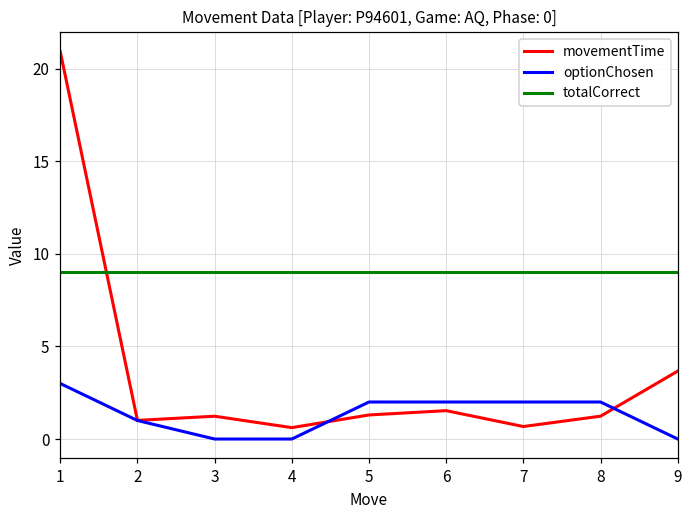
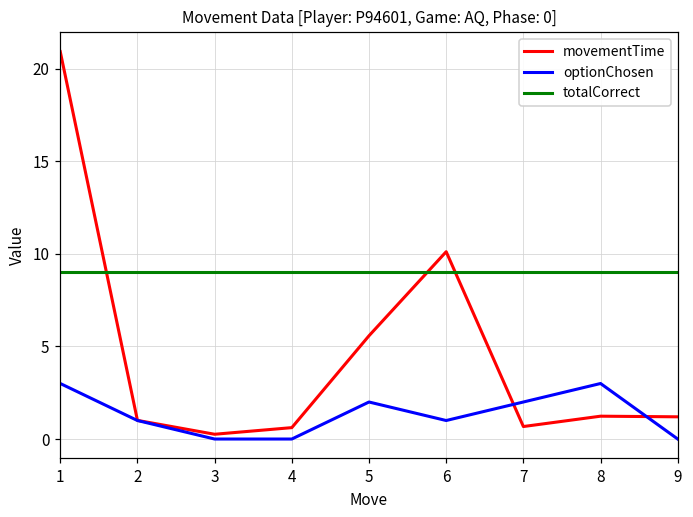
movementTime, 3: 1.2 -> 0.3
movementTime, 5: 1.3 -> 5.6
movementTime, 6: 1.5 -> 10.1
optionChosen, 6: 2 -> 1
optionChosen, 8: 2 -> 3
movementTime, 9: 3.7 -> 1.2
